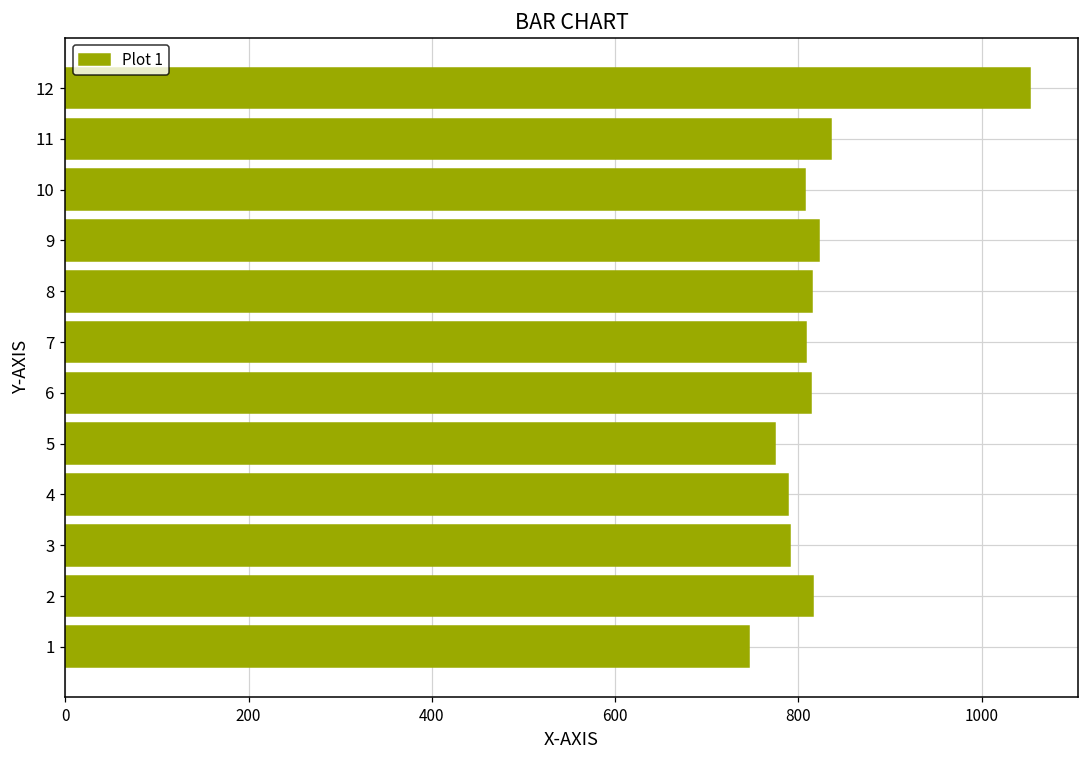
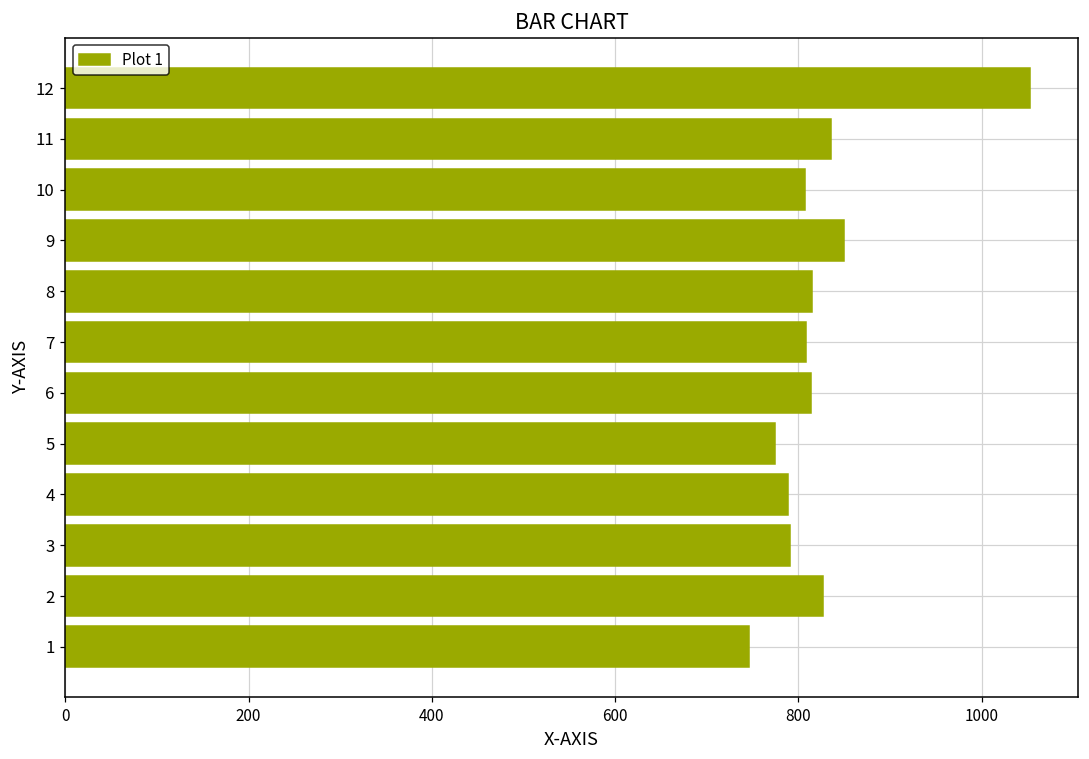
9: 820 -> 850
2: 820 -> 830
